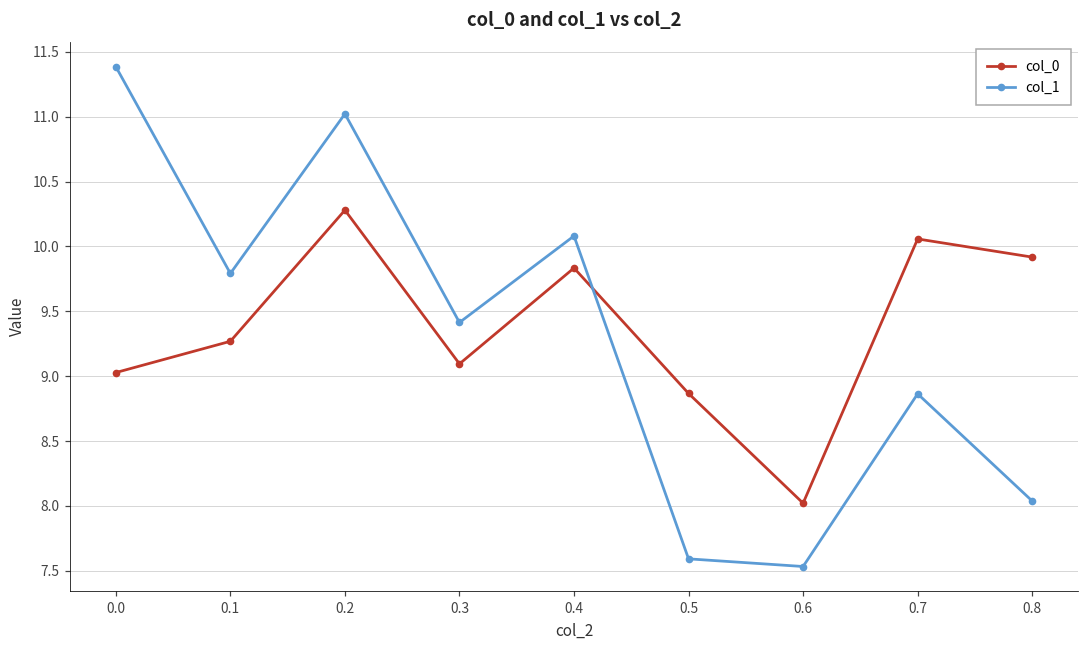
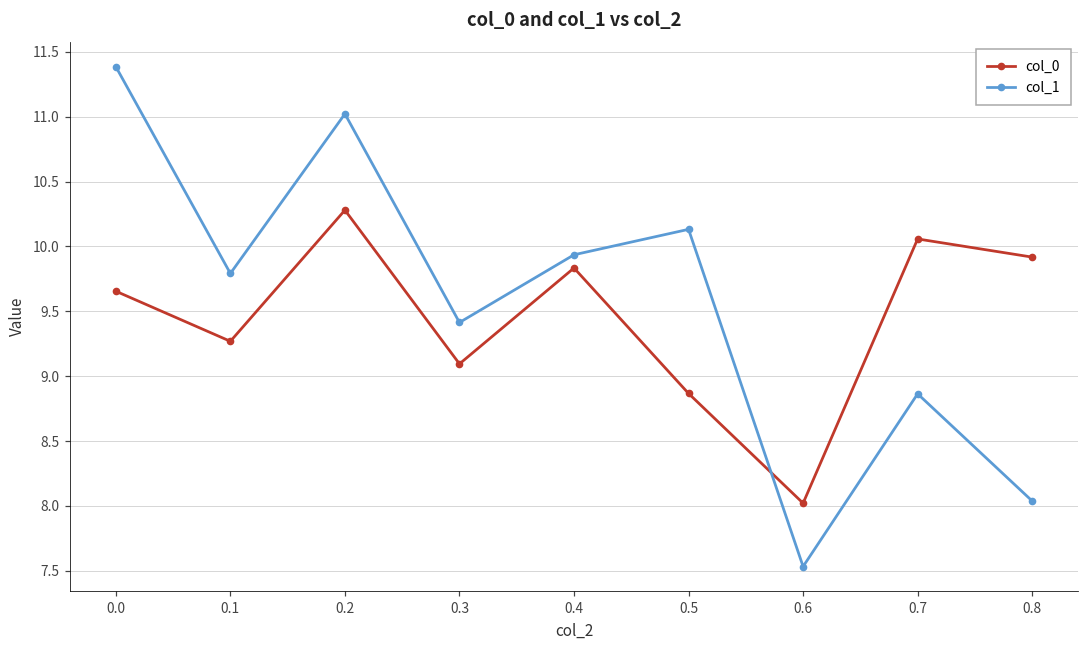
col_0, 0.0: 9.03 -> 9.66
col_1, 0.4: 10.08 -> 9.94
col_1, 0.5: 7.59 -> 10.13
